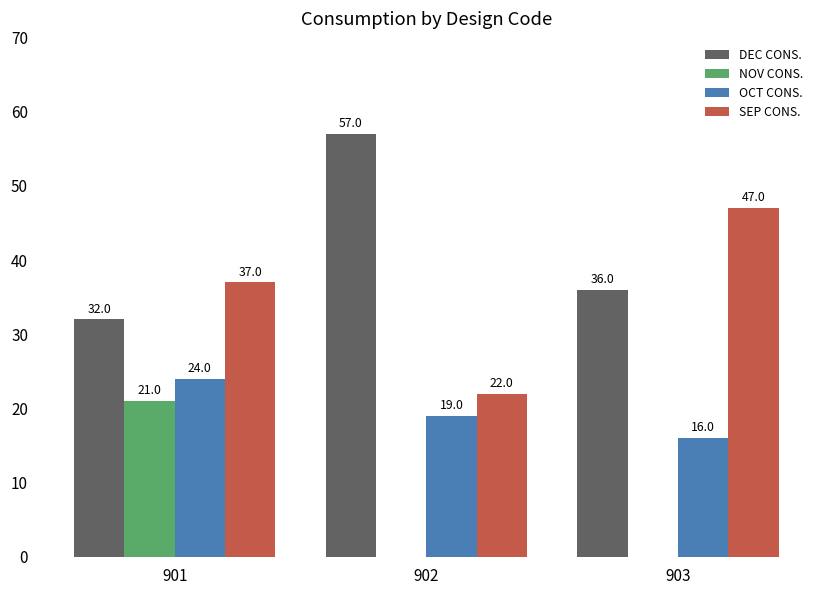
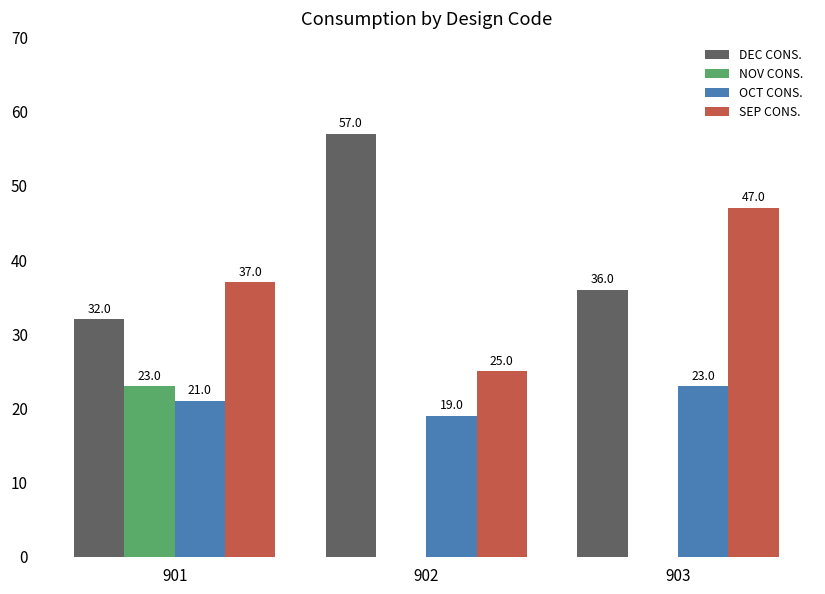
NOV CONS., 901: 21.0 -> 23.0
OCT CONS., 901: 24.0 -> 21.0
SEP CONS., 902: 22.0 -> 25.0
OCT CONS., 903: 16.0 -> 23.0
